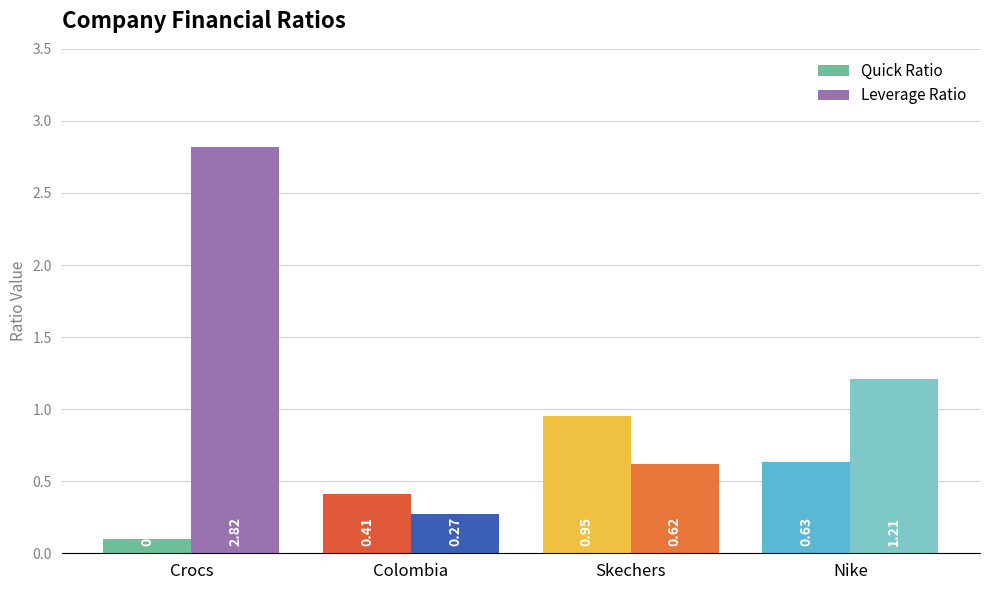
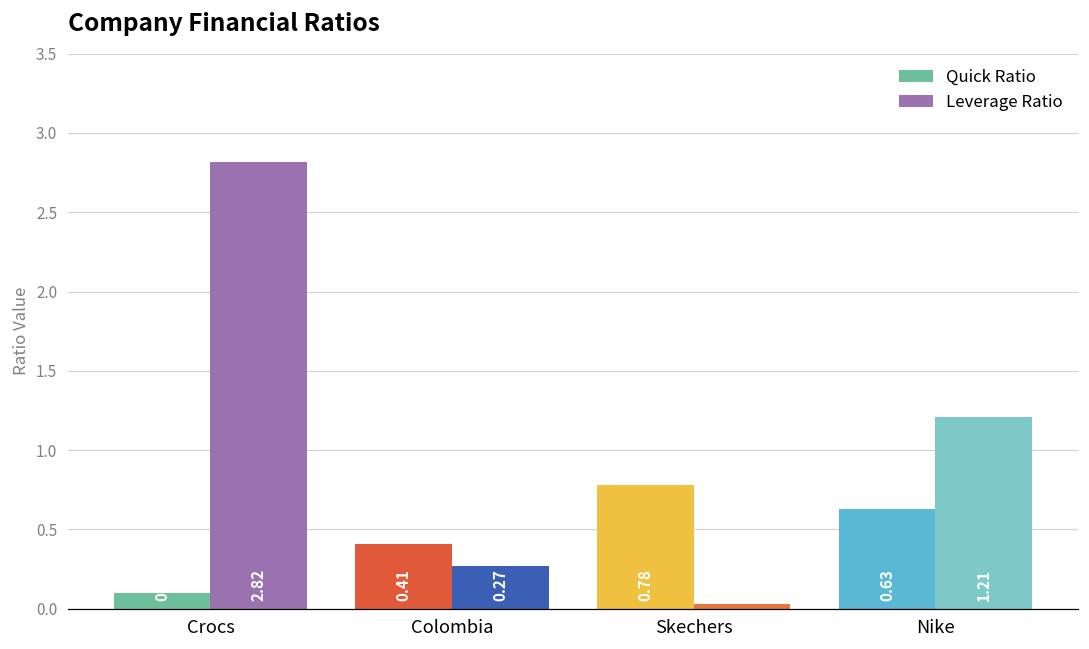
Quick Ratio, Skechers: 0.95 -> 0.78
Leverage Ratio, Skechers: 0.62 -> 0.03
